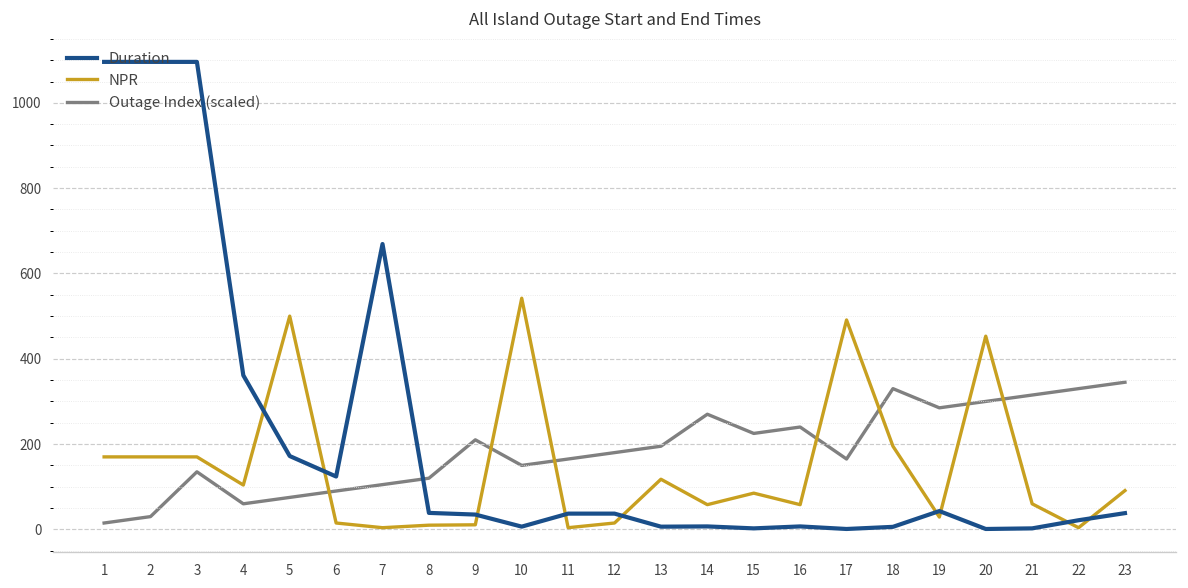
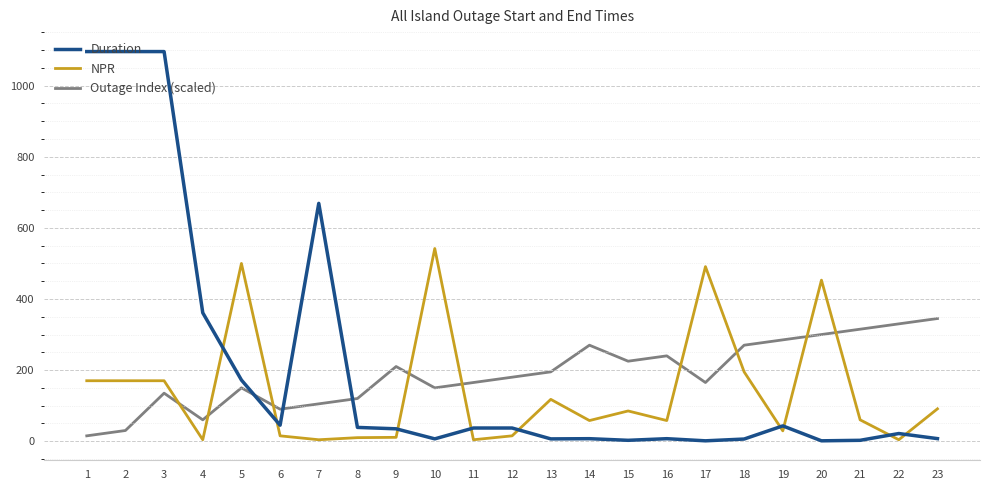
NPR, 4: 100 -> 0
Outage Index (scaled), 5: 80 -> 150
Duration, 6: 120 -> 50
Outage Index (scaled), 18: 330 -> 270
Duration, 23: 40 -> 10
